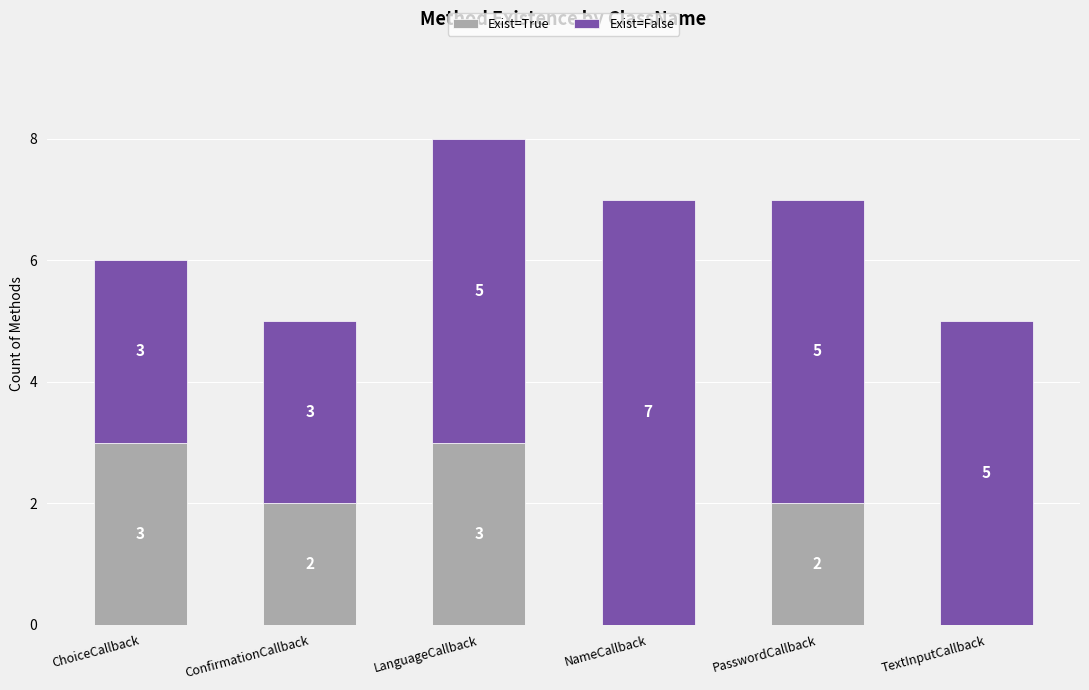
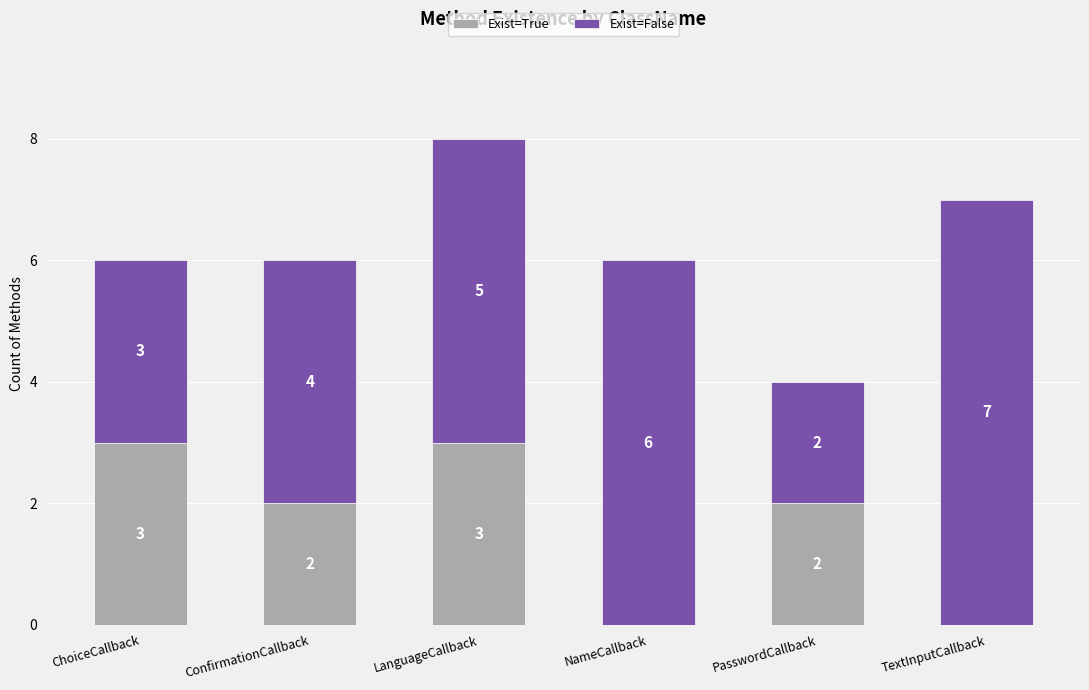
Exist=False, ConfirmationCallback: 3 -> 4
Exist=False, NameCallback: 7 -> 6
Exist=False, PasswordCallback: 5 -> 2
Exist=False, TextInputCallback: 5 -> 7
